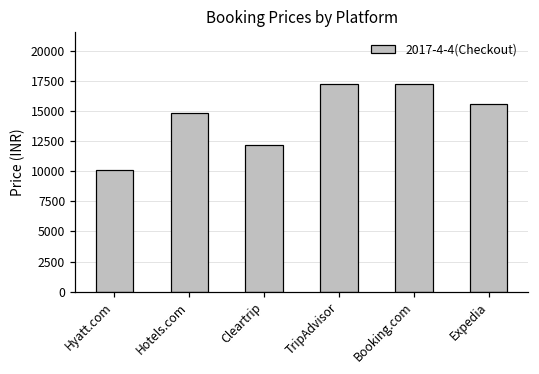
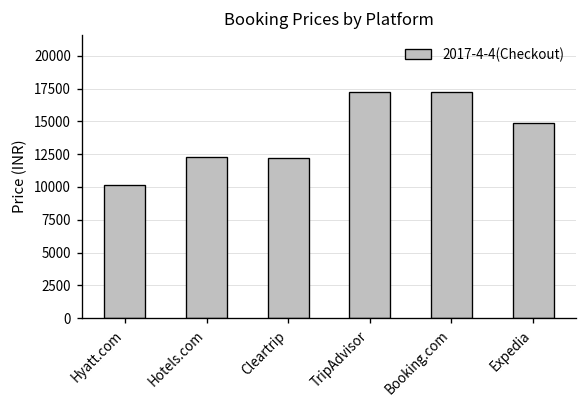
Hotels.com: 14900 -> 12300
Expedia: 15600 -> 14900
